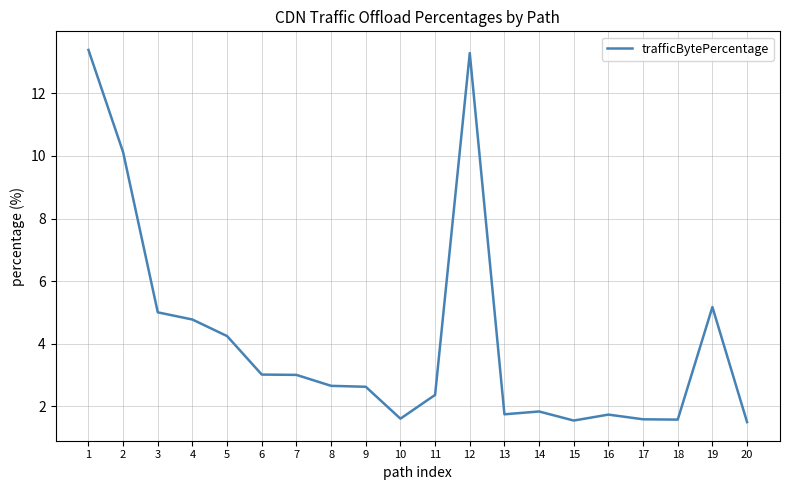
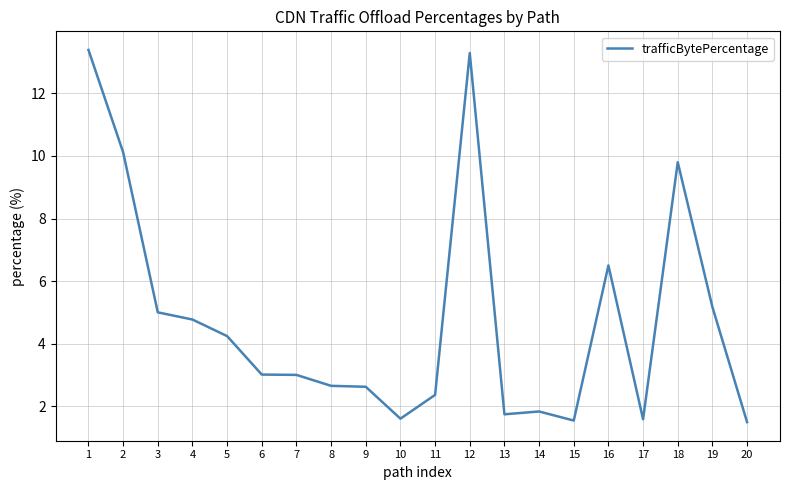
16: 1.7 -> 6.5
18: 1.6 -> 9.8
